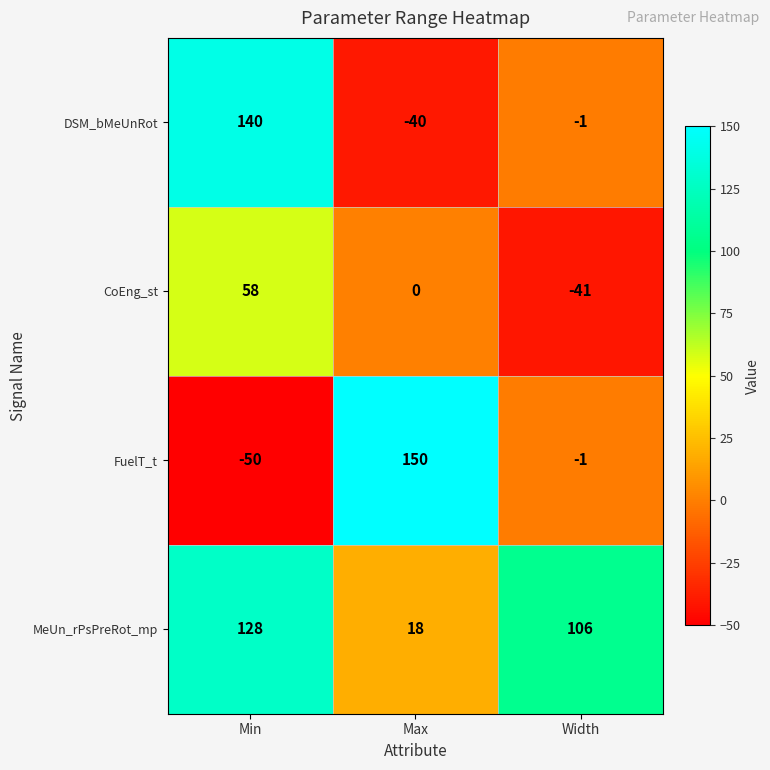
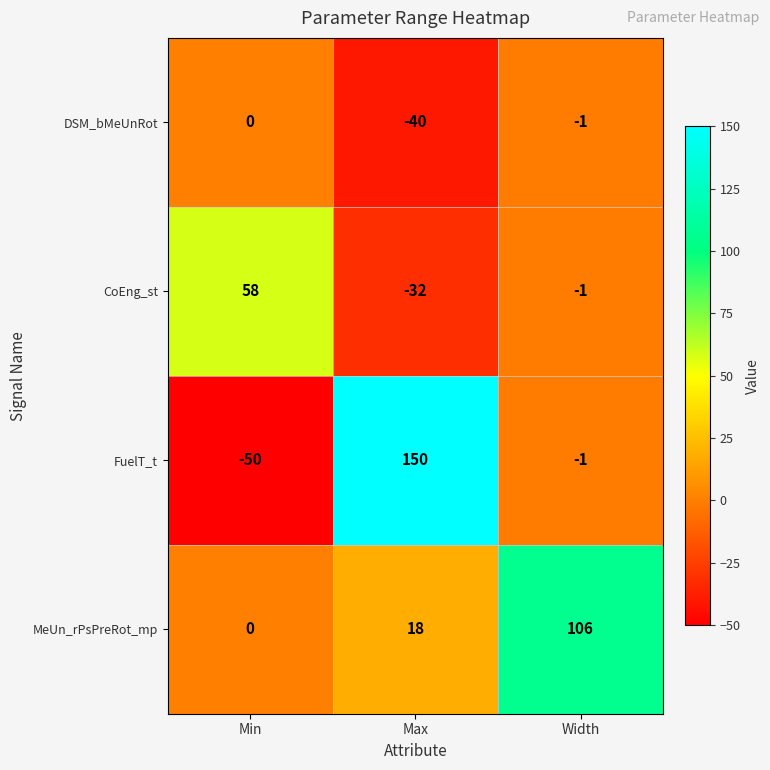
DSM_bMeUnRot, Min: 140 -> 0
CoEng_st, Max: 0 -> -32
CoEng_st, Width: -41 -> -1
MeUn_rPsPreRot_mp, Min: 128 -> 0
